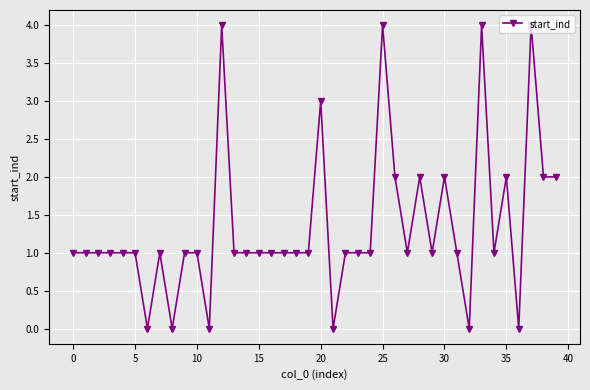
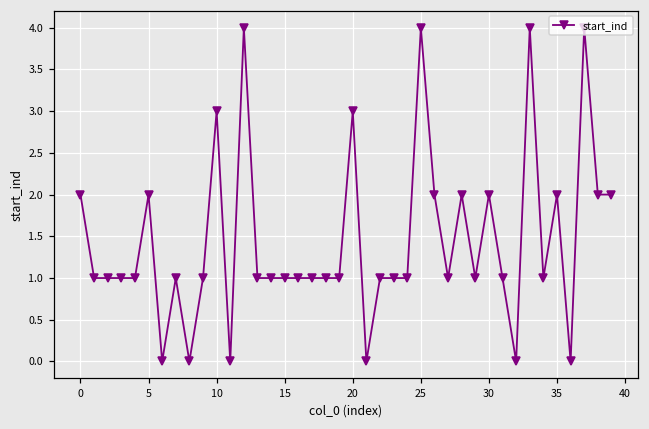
0: 1 -> 2
5: 1 -> 2
10: 1 -> 3
